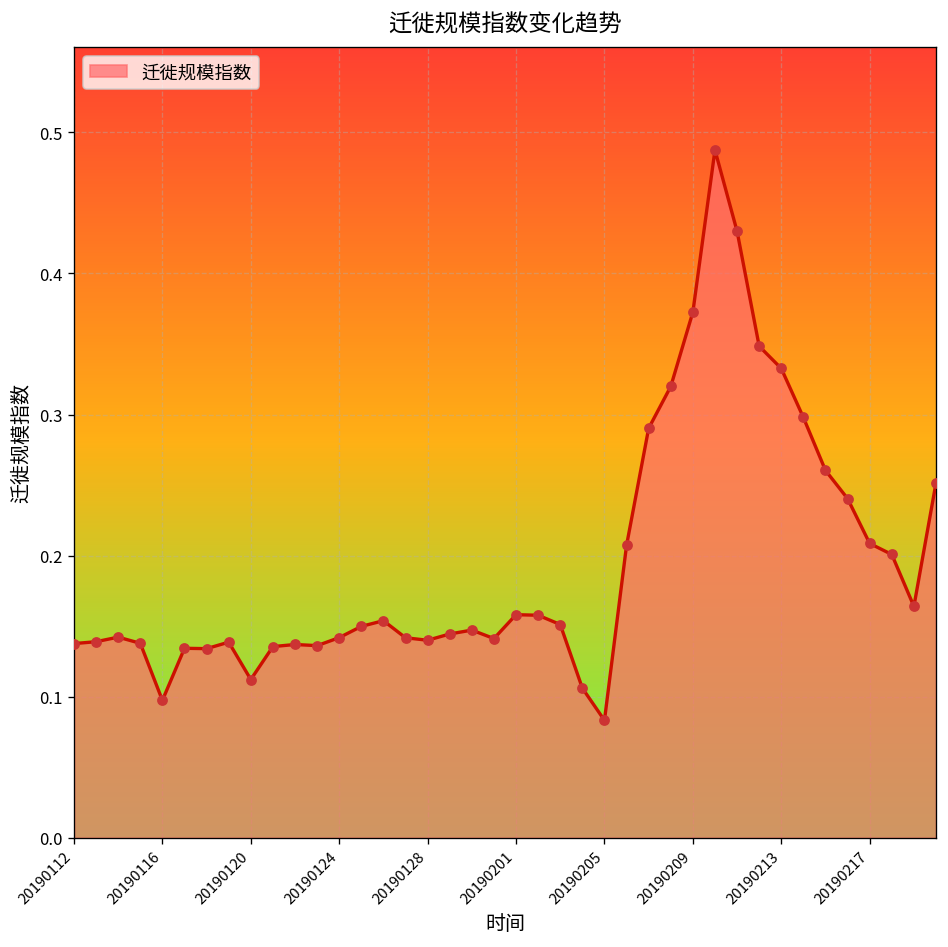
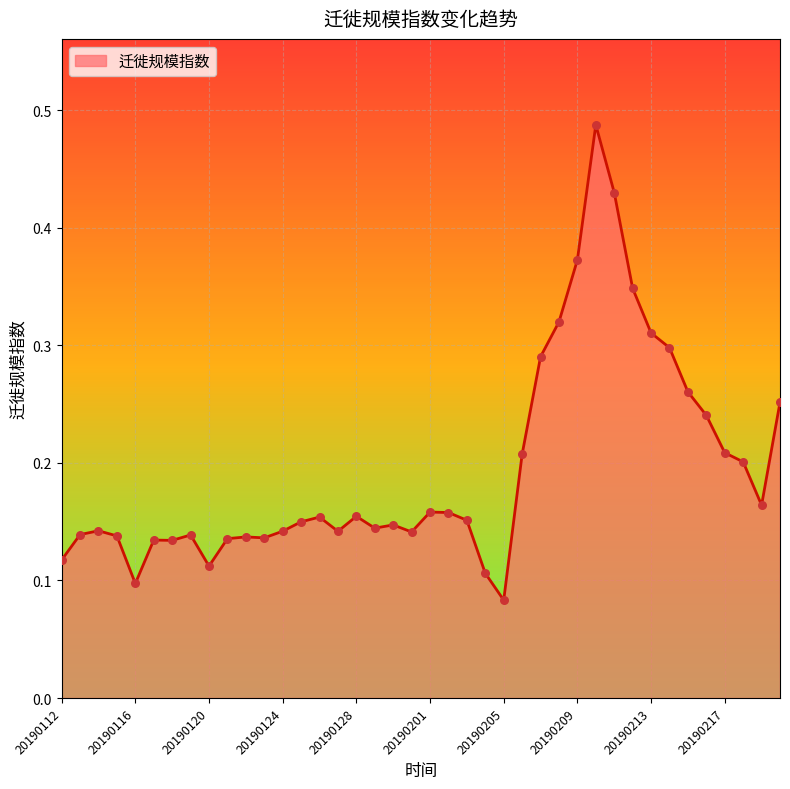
20190112: 0.138 -> 0.117
20190128: 0.140 -> 0.155
20190213: 0.333 -> 0.310
